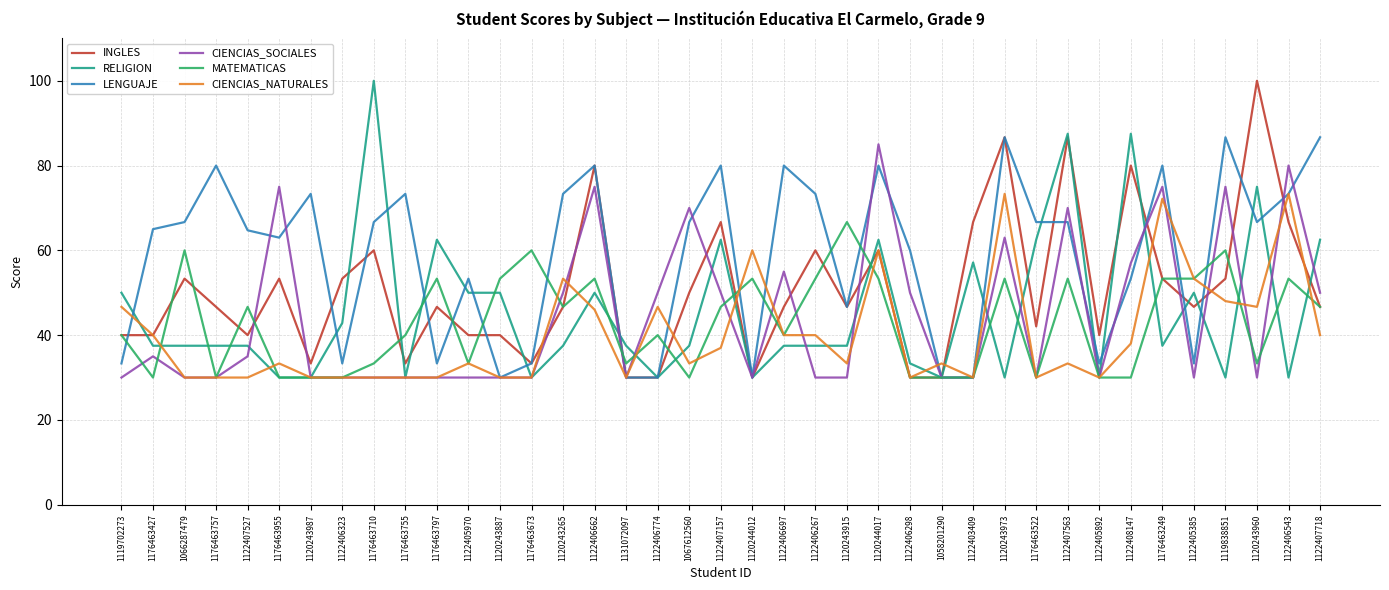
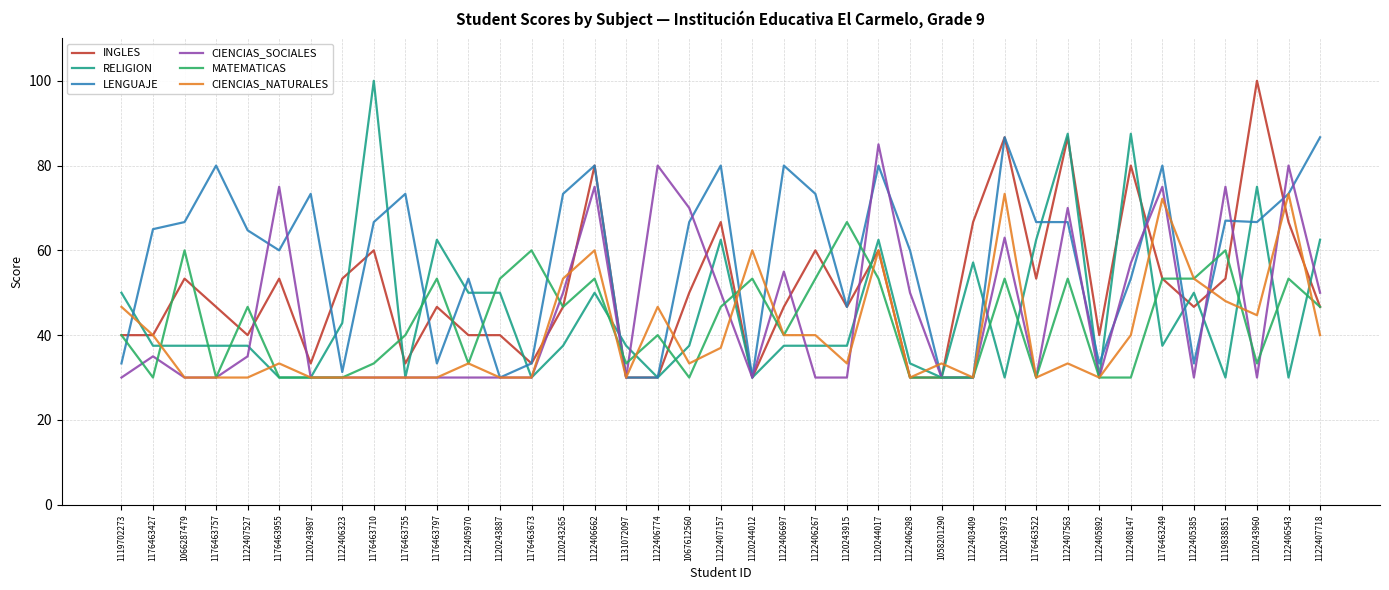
LENGUAJE, 1176463955: 63 -> 60
LENGUAJE, 1122406323: 33 -> 31
CIENCIAS_NATURALES, 1122406662: 46 -> 60
CIENCIAS_SOCIALES, 1122406774: 50 -> 80
INGLES, 1176463522: 42 -> 53
CIENCIAS_NATURALES, 1122408147: 38 -> 40
LENGUAJE, 1119838851: 87 -> 67
CIENCIAS_NATURALES, 1120243960: 47 -> 45
